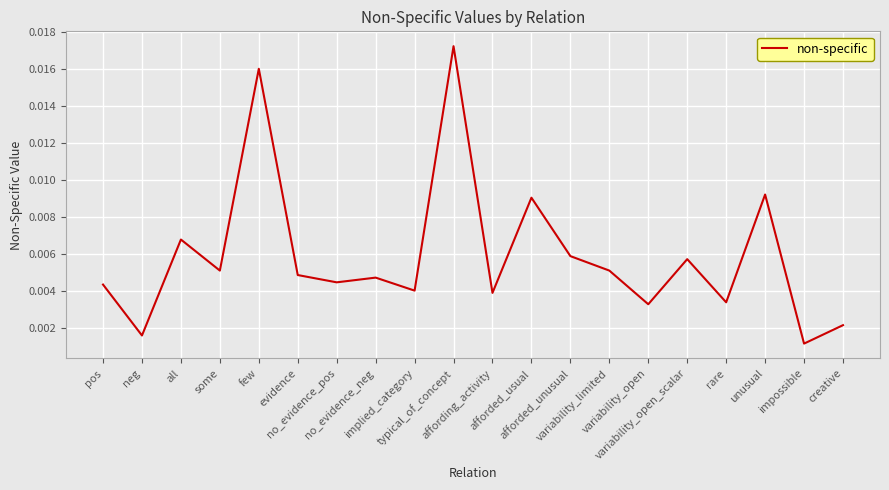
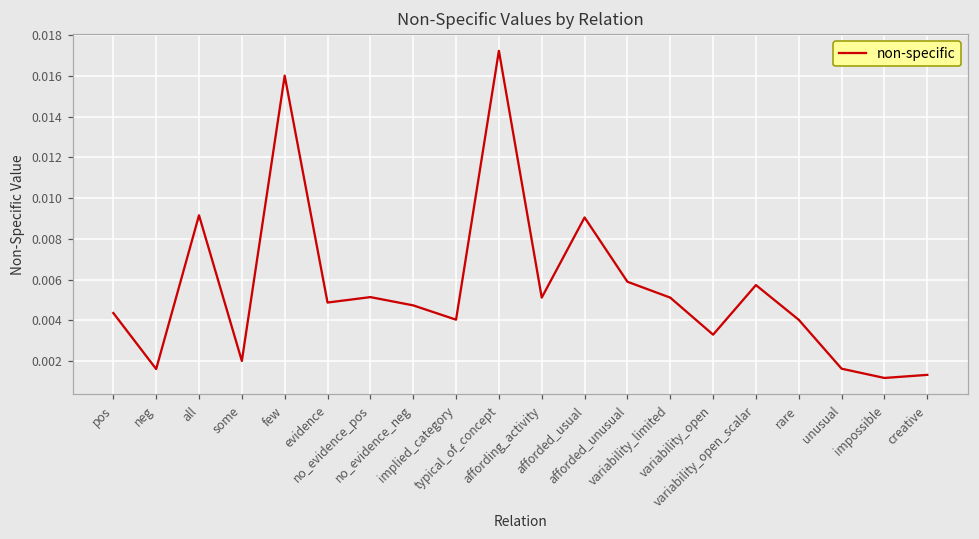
all: 0.0068 -> 0.0092
some: 0.0051 -> 0.0020
no_evidence_pos: 0.0045 -> 0.0051
affording_activity: 0.0039 -> 0.0051
rare: 0.0034 -> 0.0040
unusual: 0.0092 -> 0.0016
creative: 0.0022 -> 0.0013
